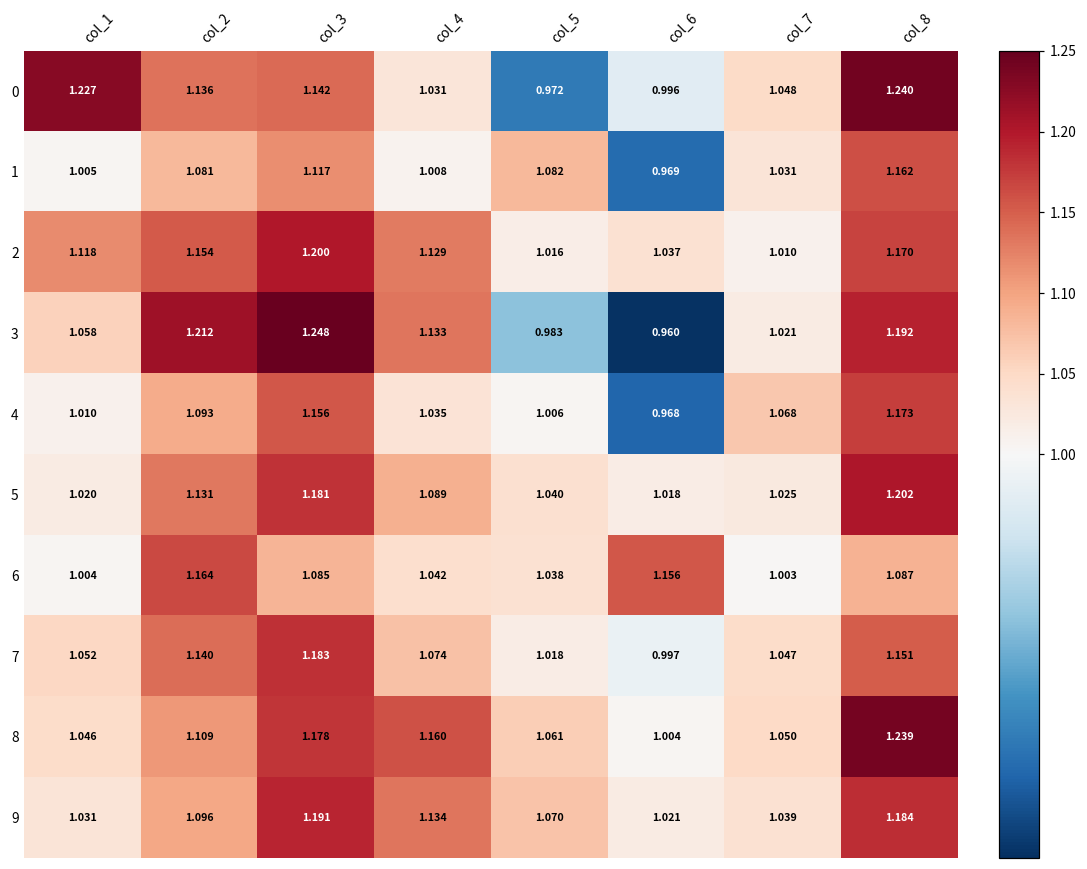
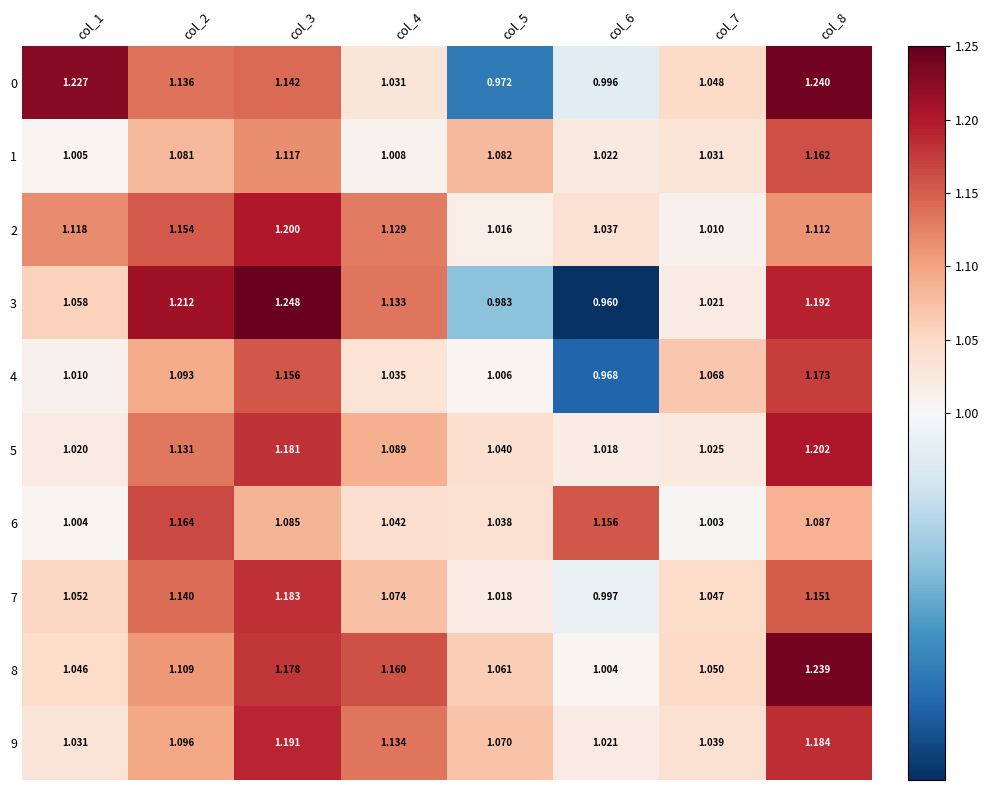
1, col_6: 0.969 -> 1.022
2, col_8: 1.170 -> 1.112
